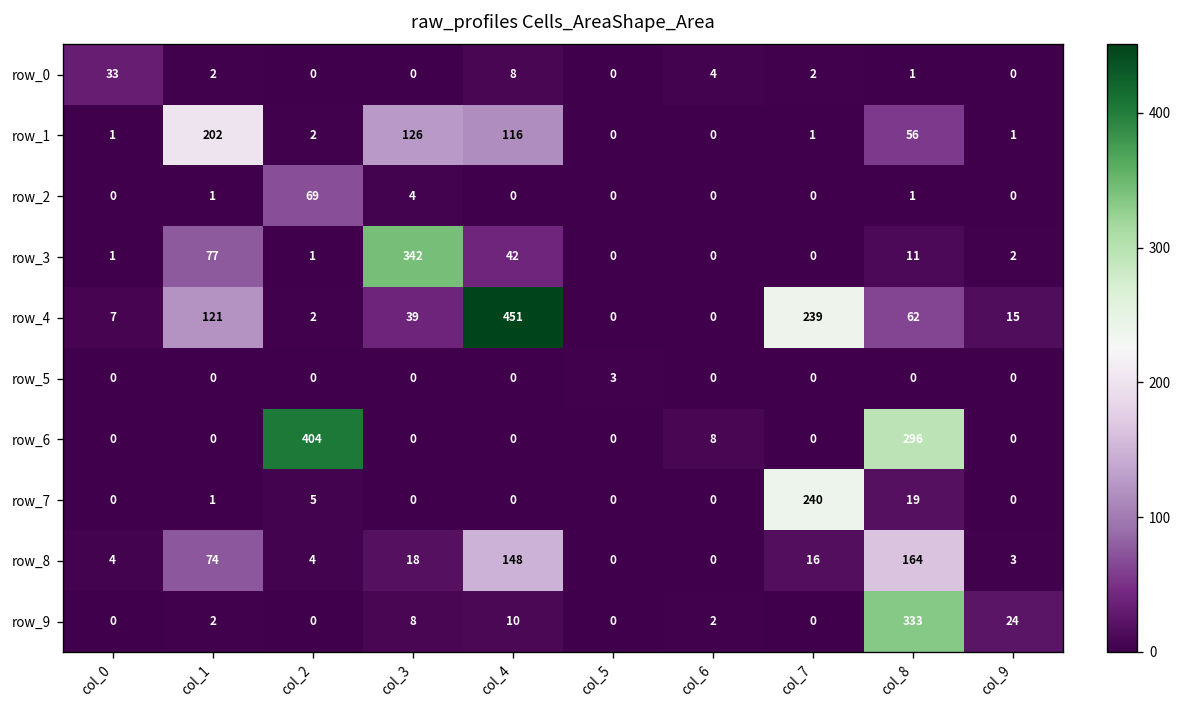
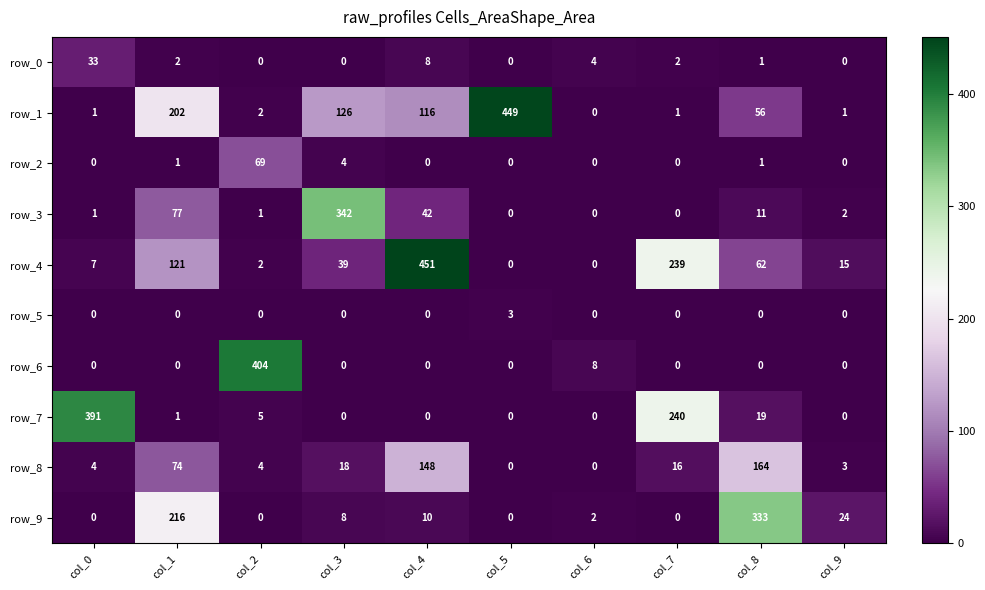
row_1, col_5: 0 -> 449
row_6, col_8: 296 -> 0
row_7, col_0: 0 -> 391
row_9, col_1: 2 -> 216
